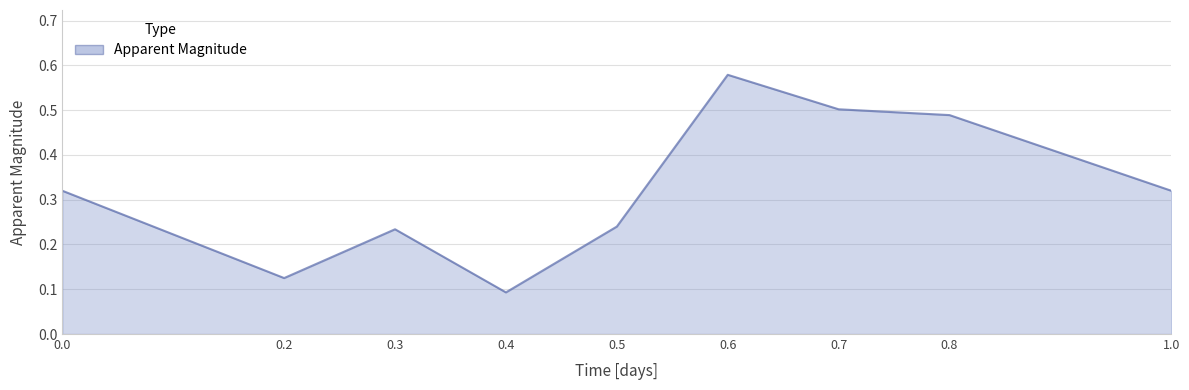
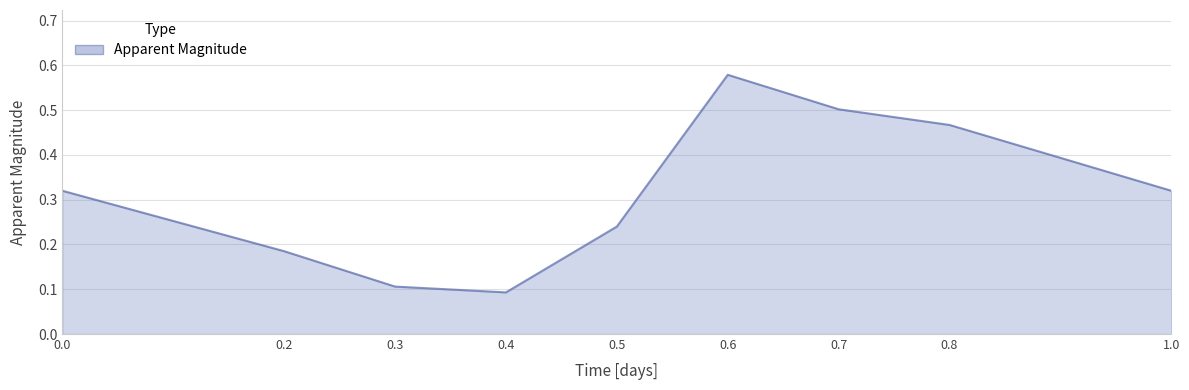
0.2: 0.13 -> 0.19
0.3: 0.23 -> 0.11
0.8: 0.49 -> 0.47
